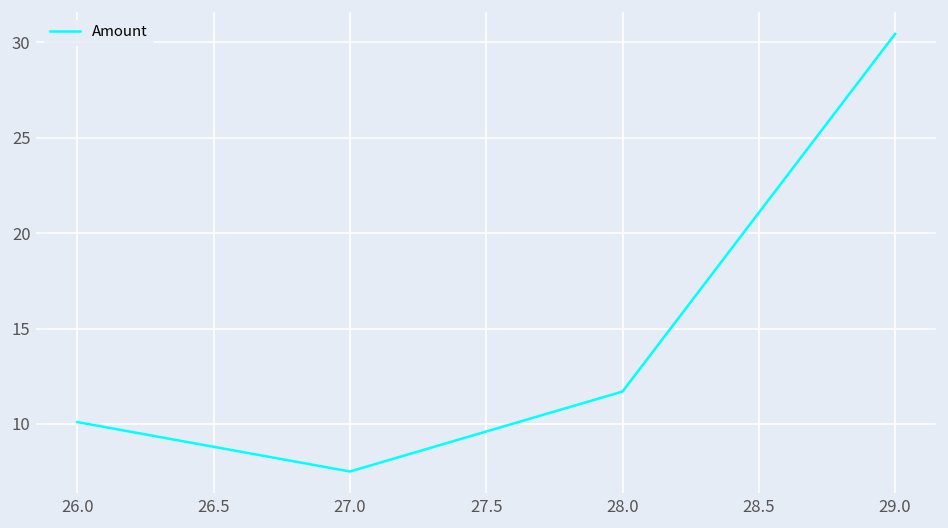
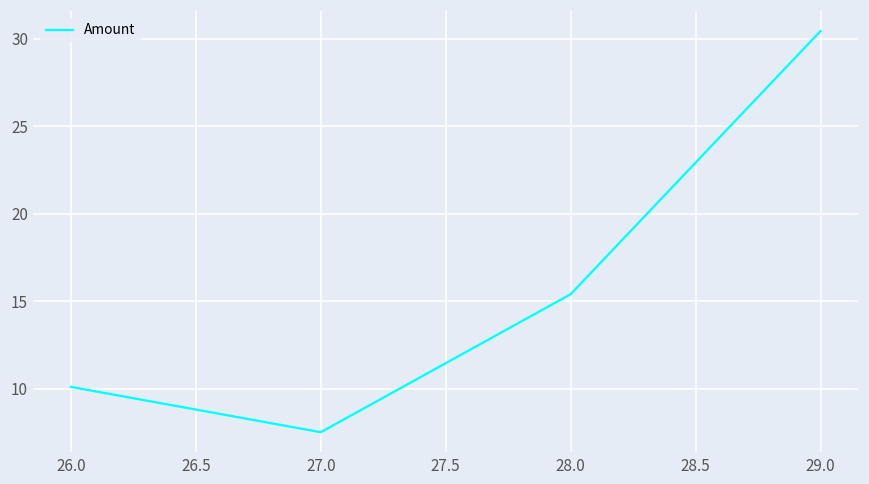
28.0: 11.7 -> 15.4
